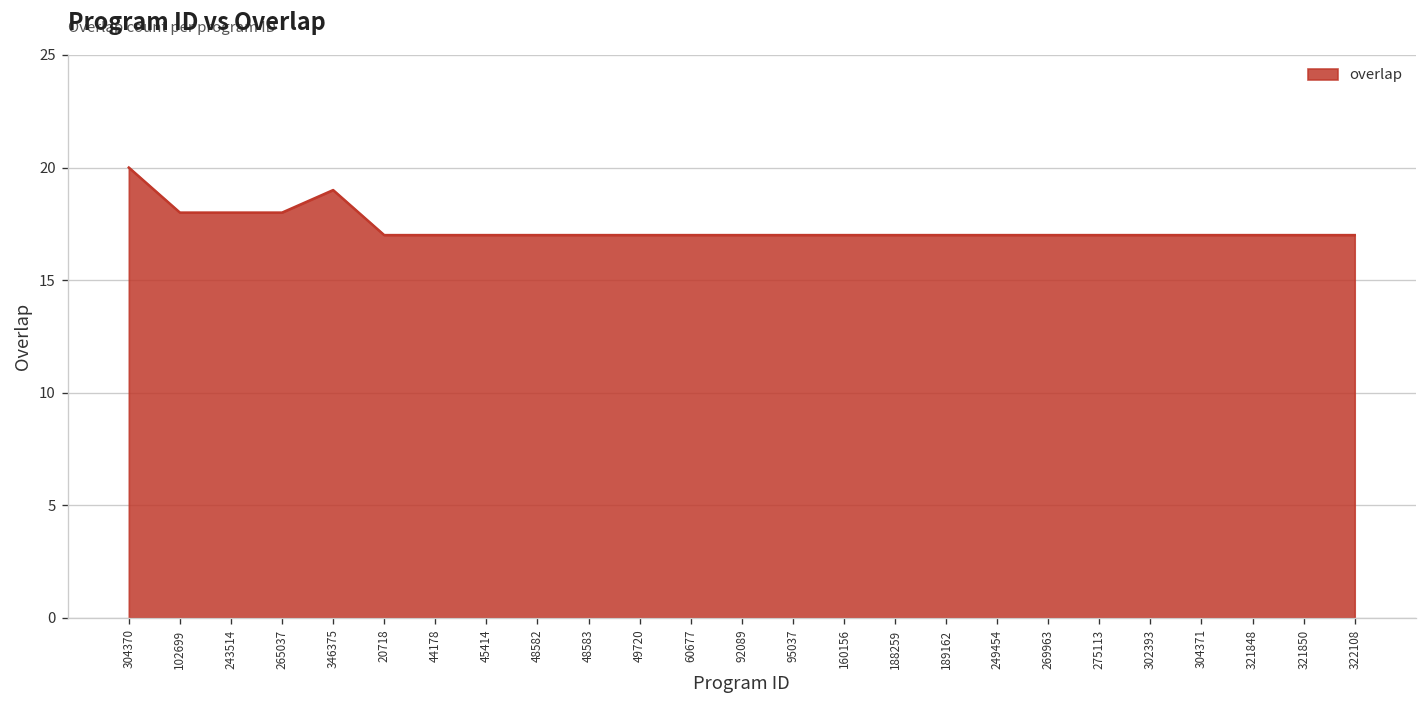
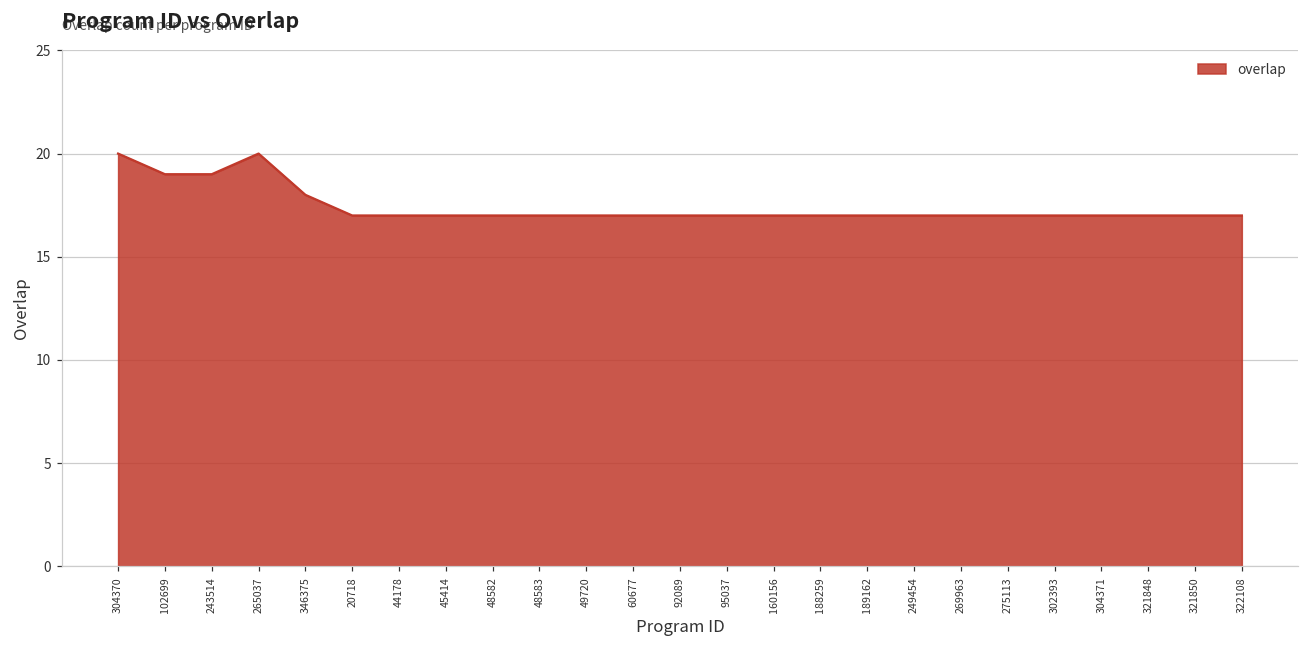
102699: 18 -> 19
243514: 18 -> 19
265037: 18 -> 20
346375: 19 -> 18
